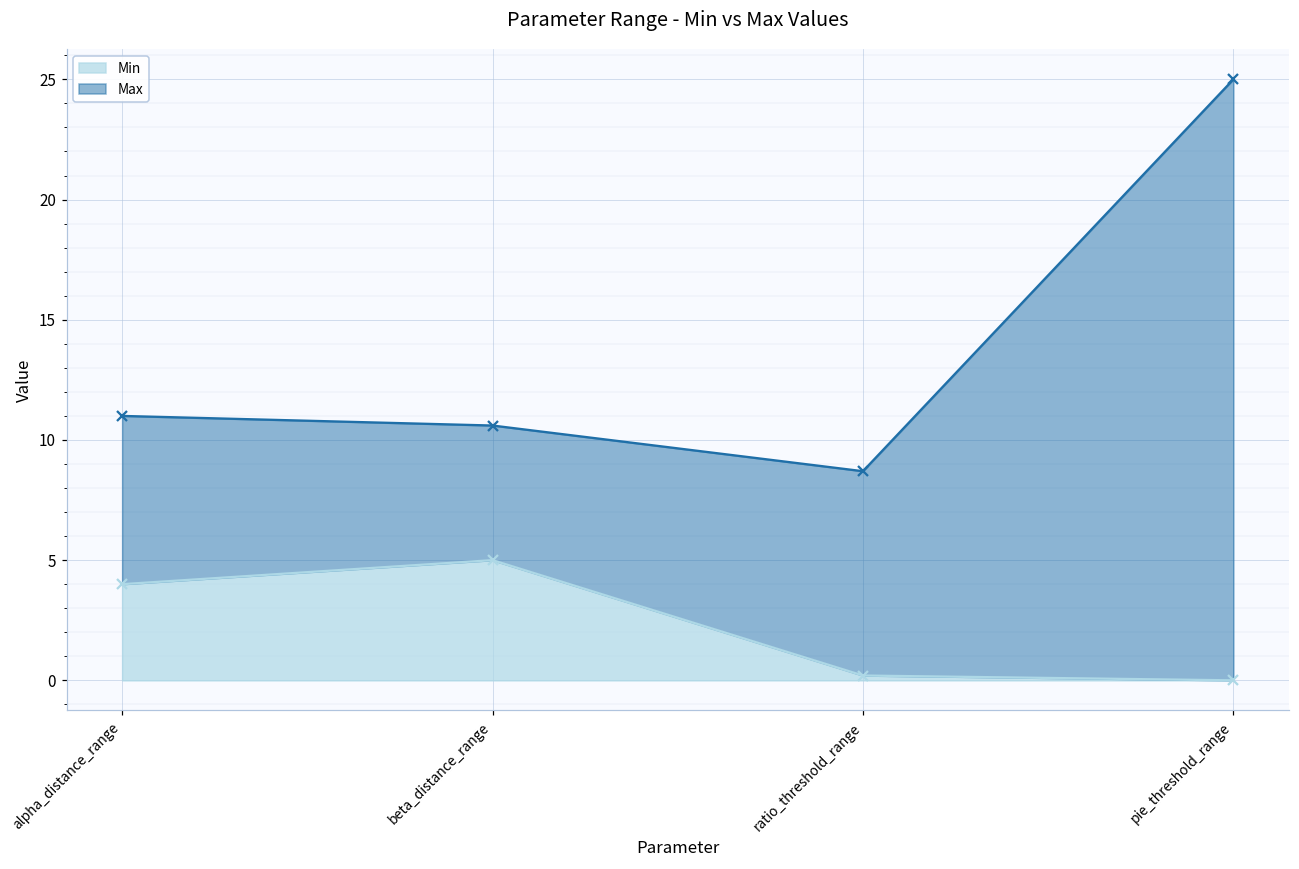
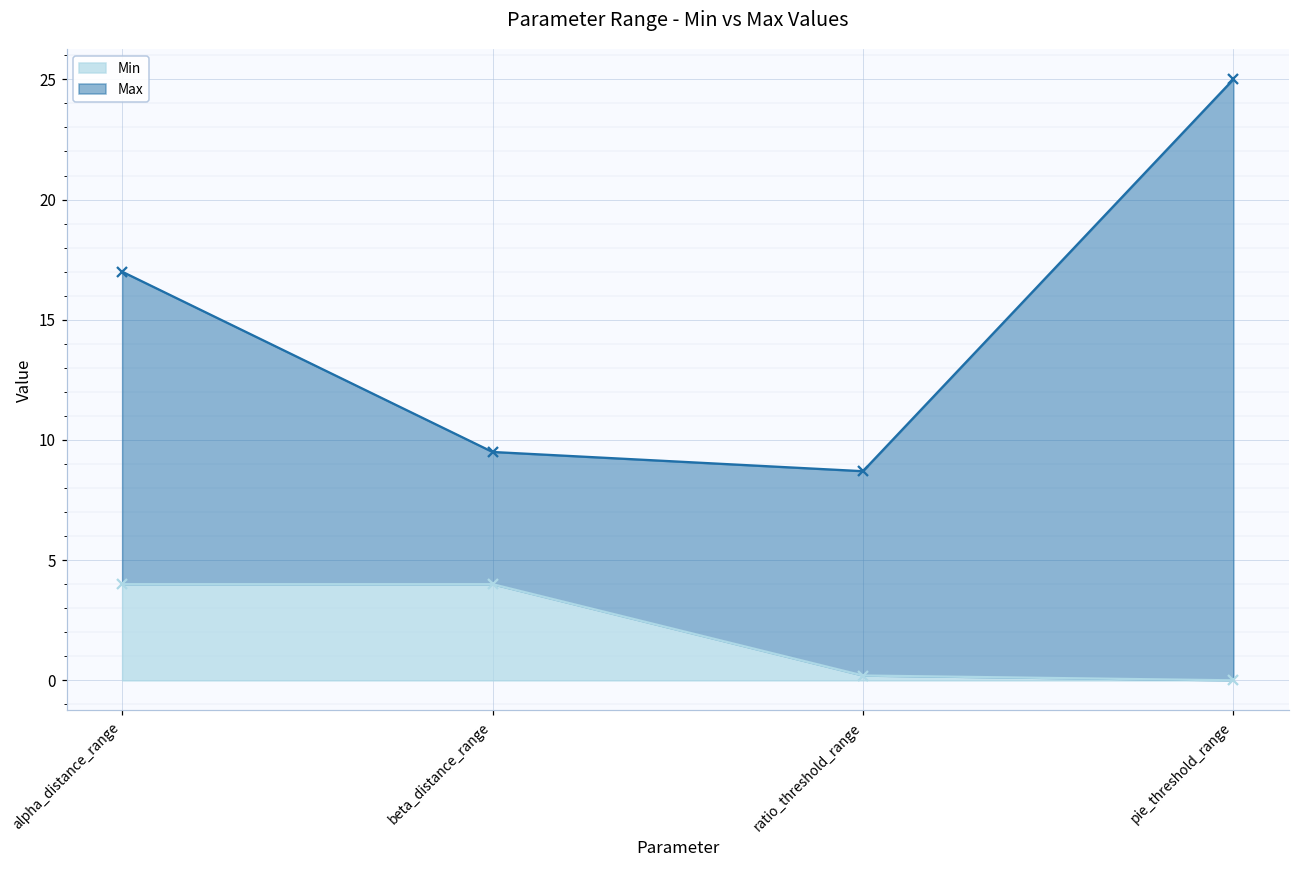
Max, alpha_distance_range: 11 -> 17
Max, beta_distance_range: 10.6 -> 9.5
Min, beta_distance_range: 5 -> 4
